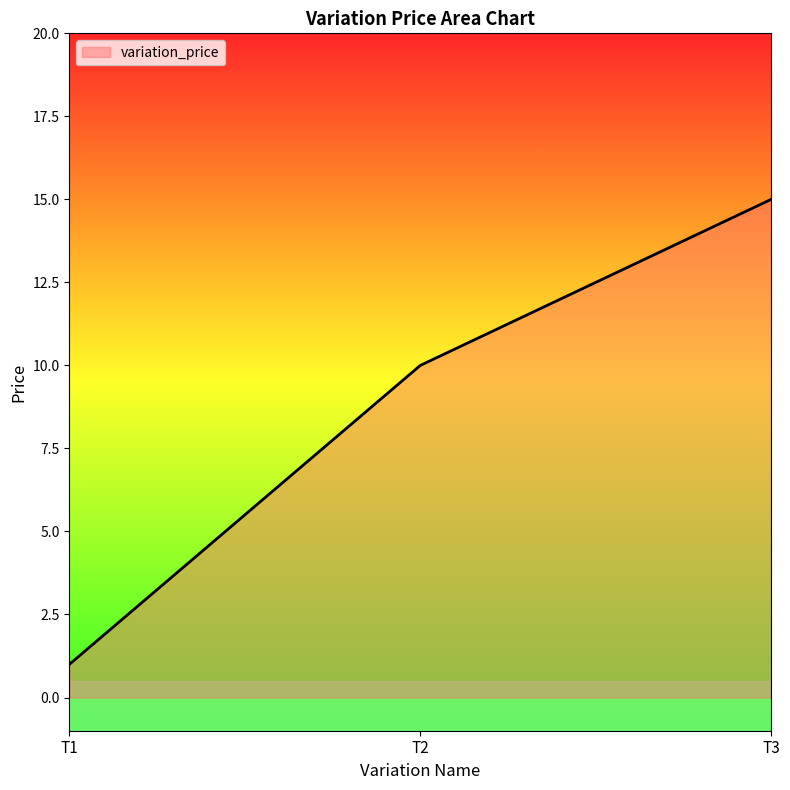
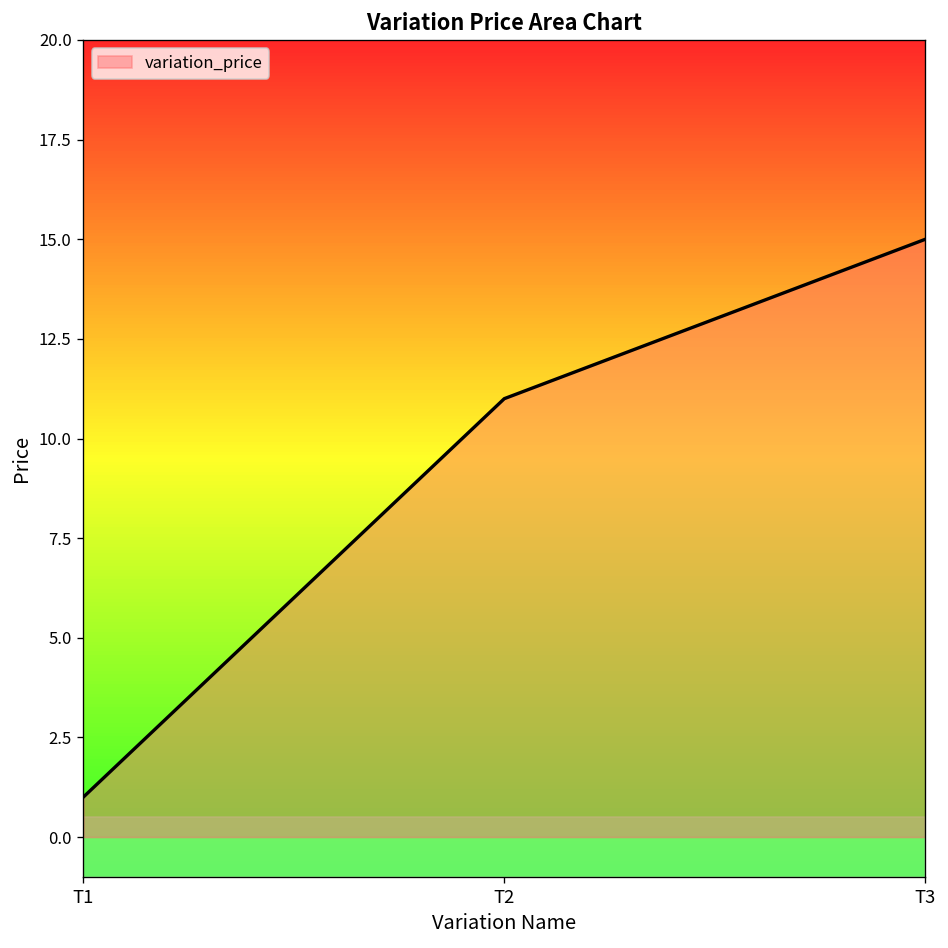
T2: 10 -> 11
